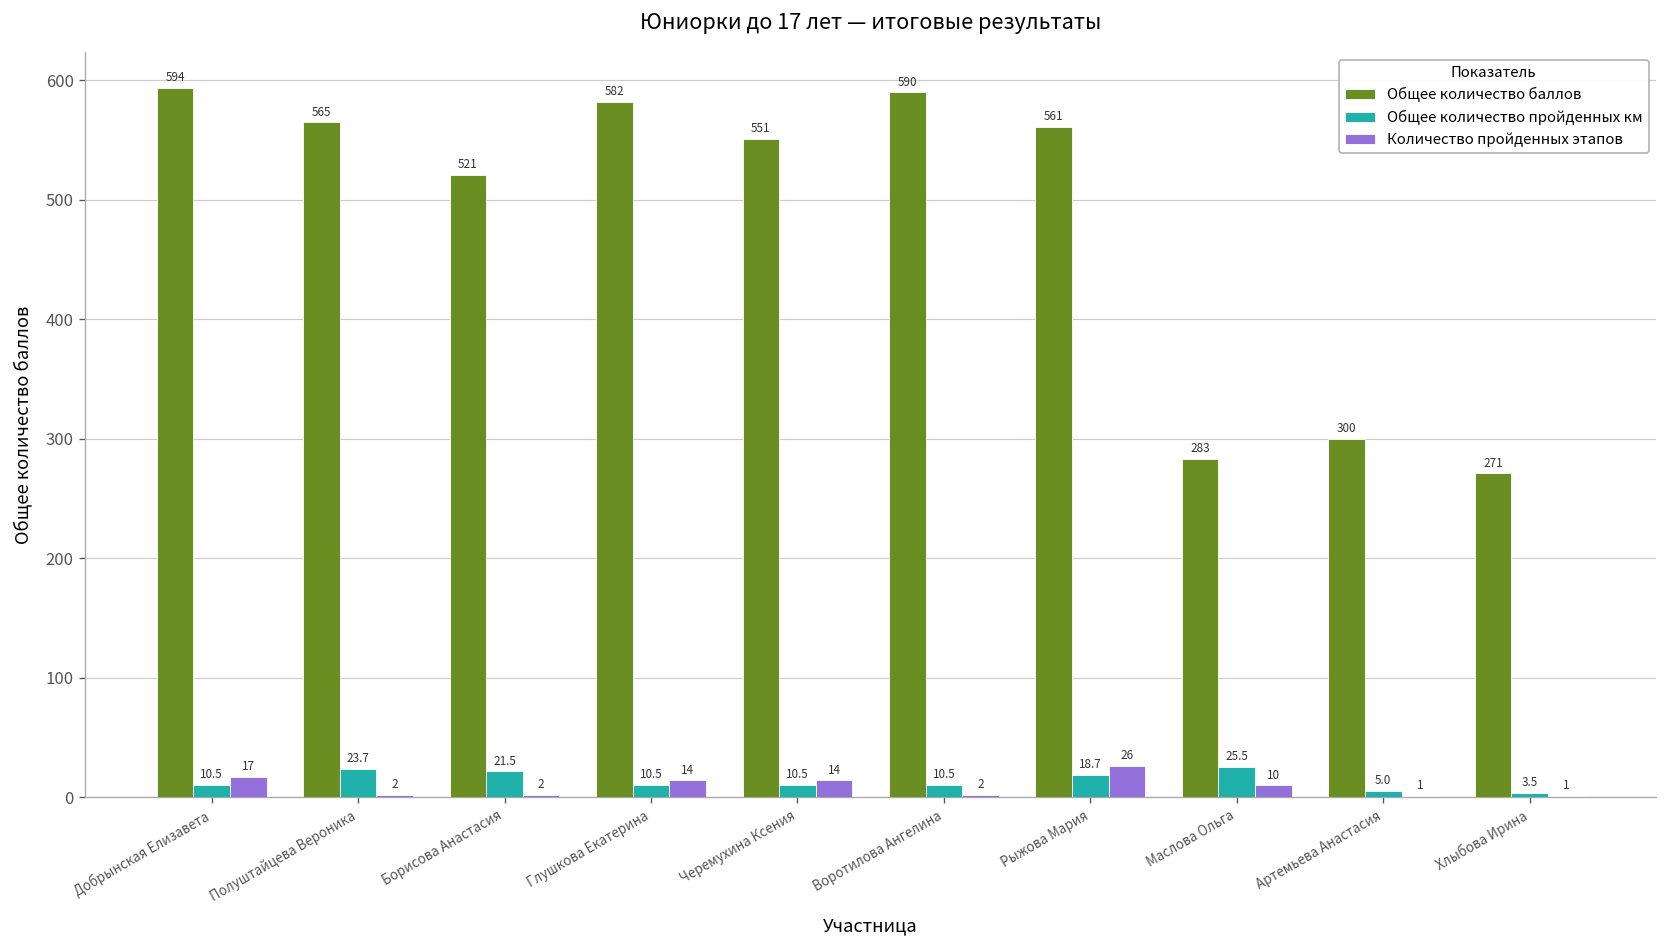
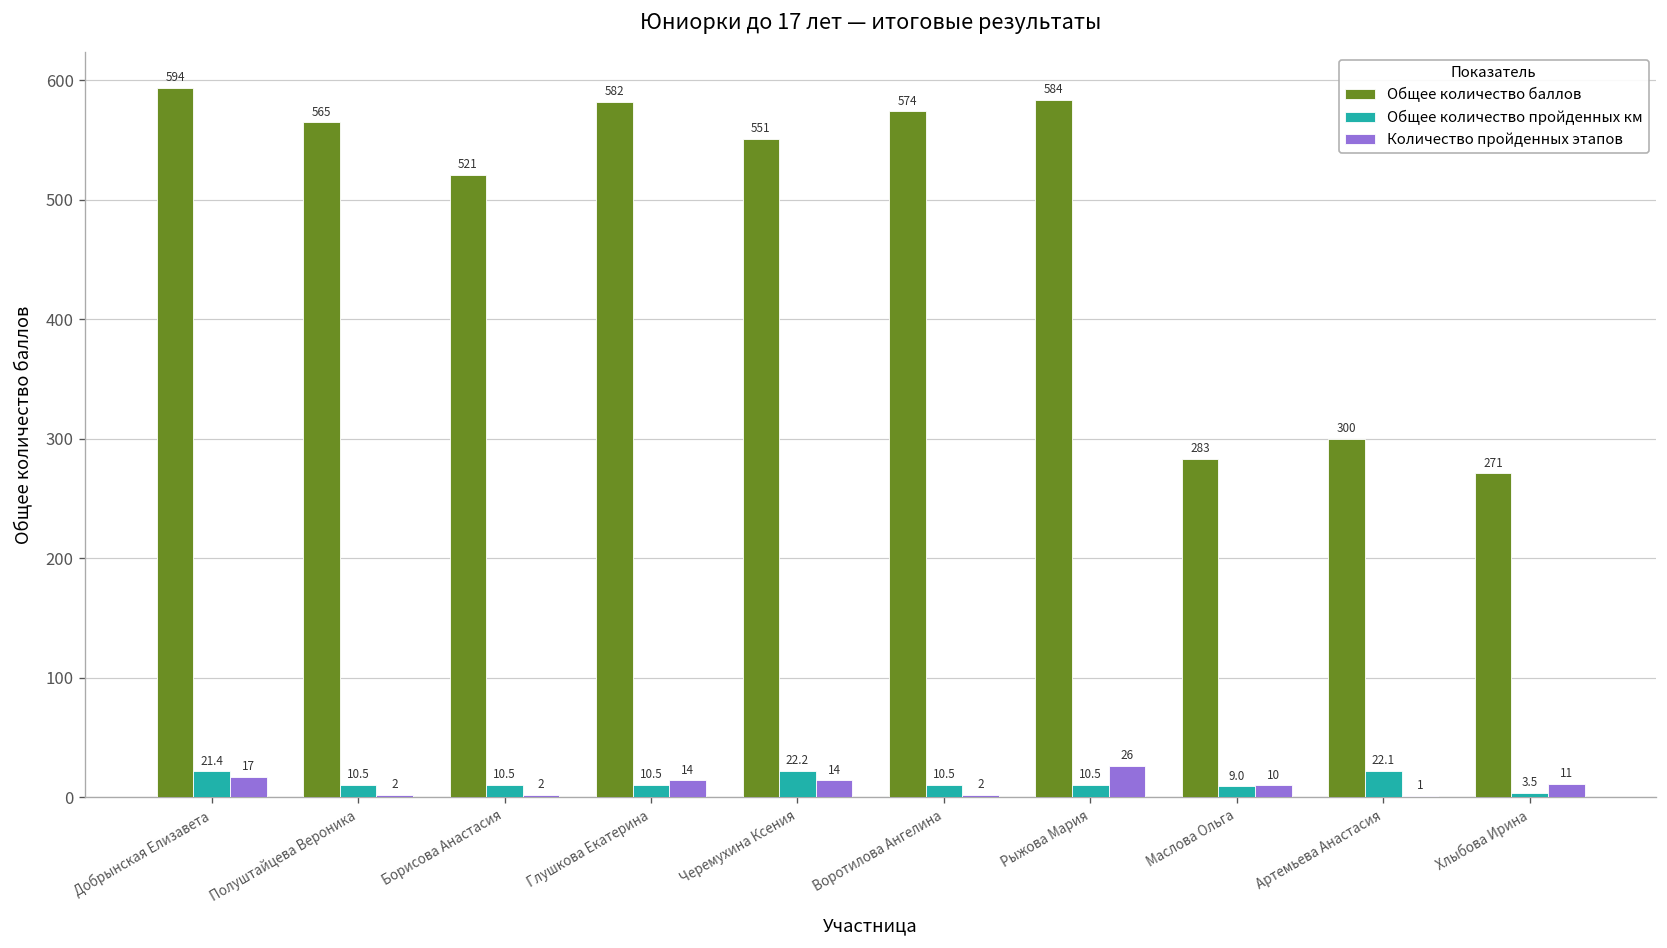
Общее количество пройденных км, Добрынская Елизавета: 10.5 -> 21.4
Общее количество пройденных км, Полуштайцева Вероника: 23.7 -> 10.5
Общее количество пройденных км, Борисова Анастасия: 21.5 -> 10.5
Общее количество пройденных км, Черемухина Ксения: 10.5 -> 22.2
Общее количество баллов, Воротилова Ангелина: 590 -> 574
Общее количество баллов, Рыжова Мария: 561 -> 584
Общее количество пройденных км, Рыжова Мария: 18.7 -> 10.5
Общее количество пройденных км, Маслова Ольга: 25.5 -> 9.0
Общее количество пройденных км, Артемьева Анастасия: 5.0 -> 22.1
Количество пройденных этапов, Хлыбова Ирина: 1 -> 11
